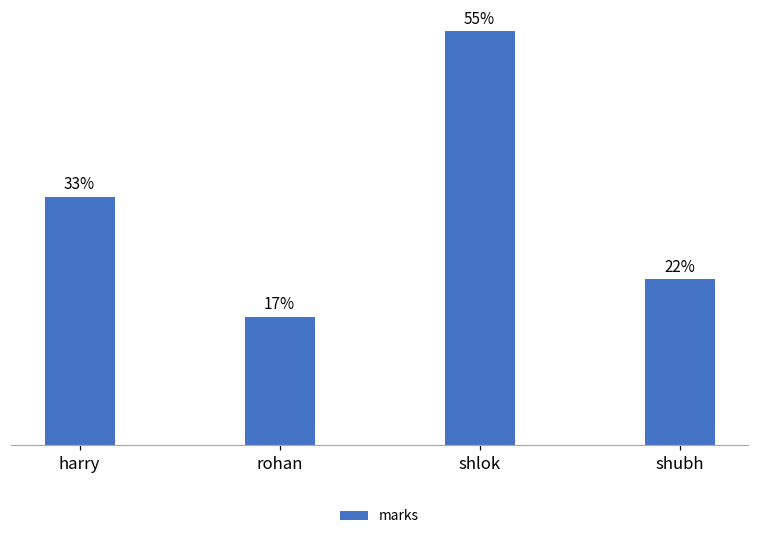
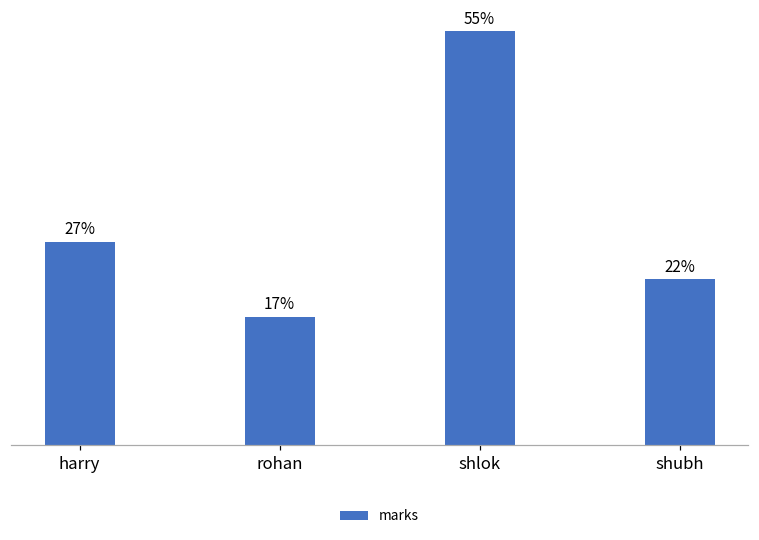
harry: 33% -> 27%
